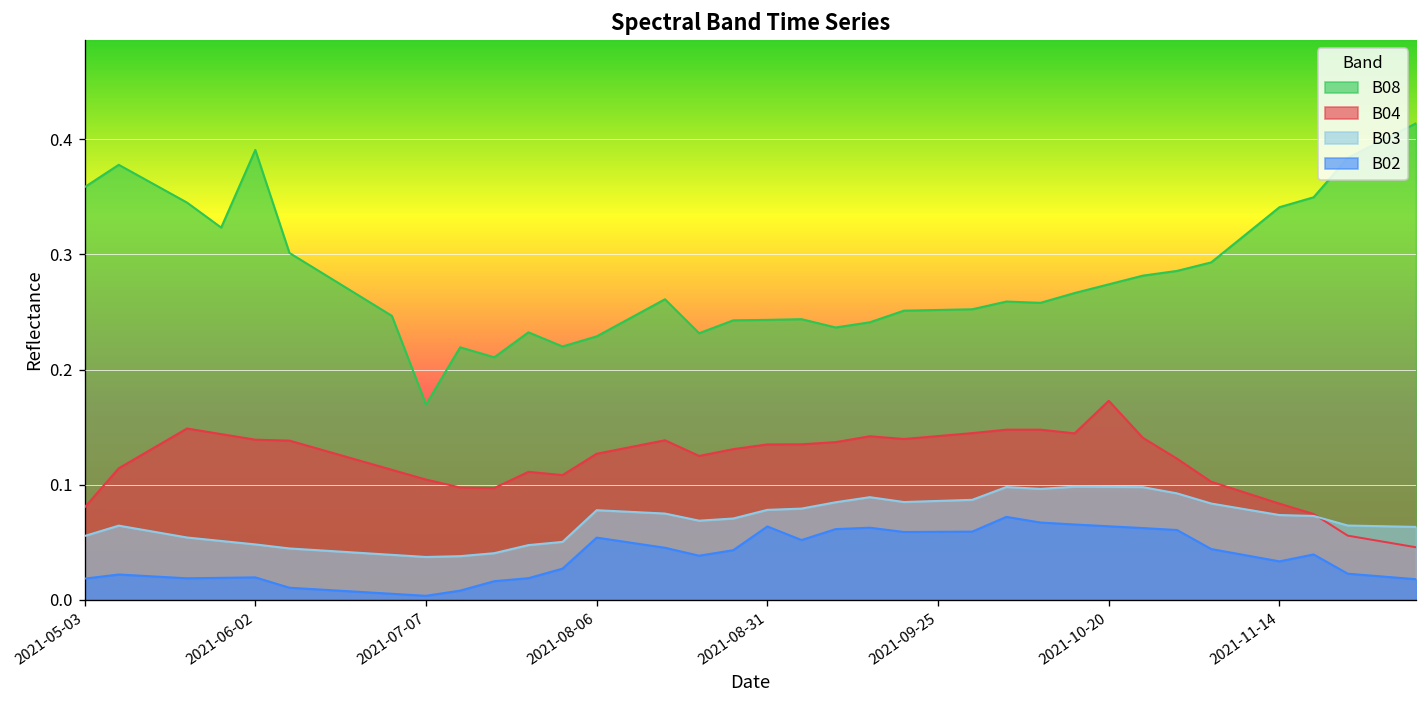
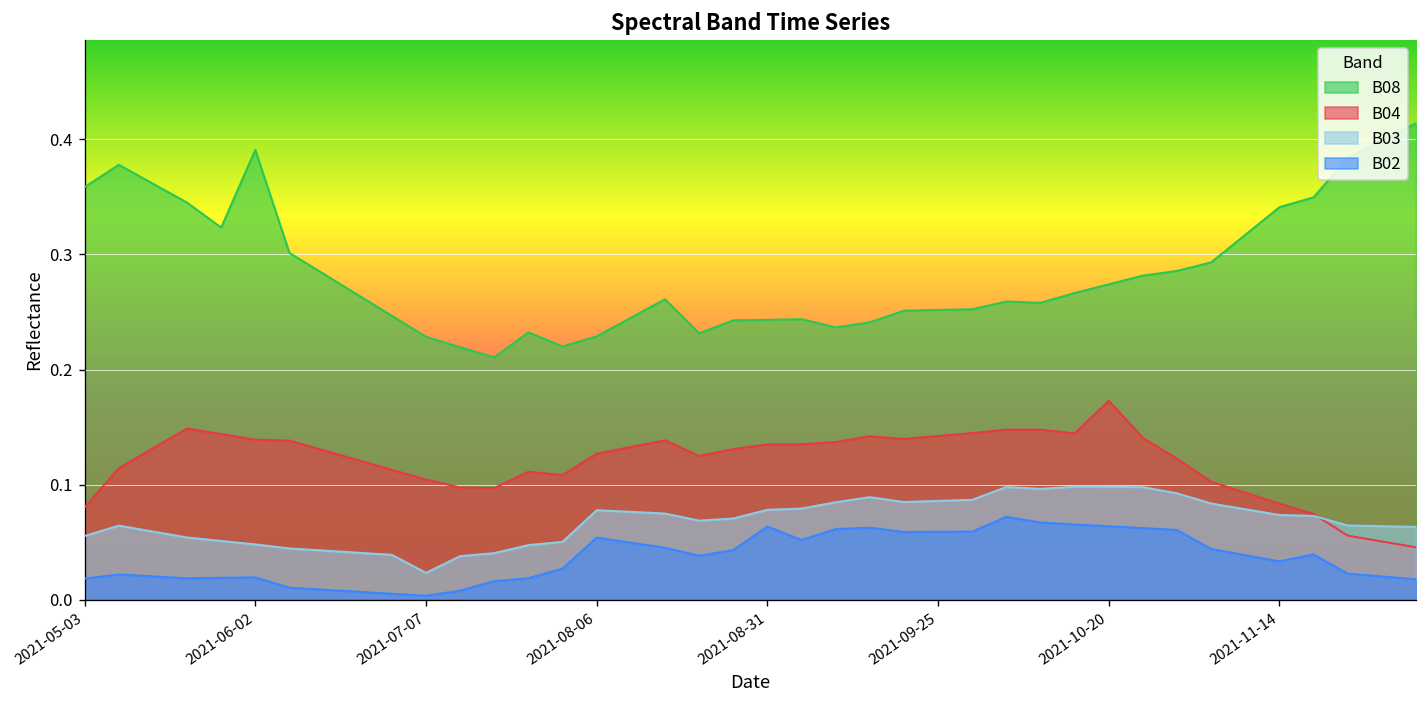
B08, 2021-07-07: 0.17 -> 0.23
B03, 2021-07-07: 0.04 -> 0.02
